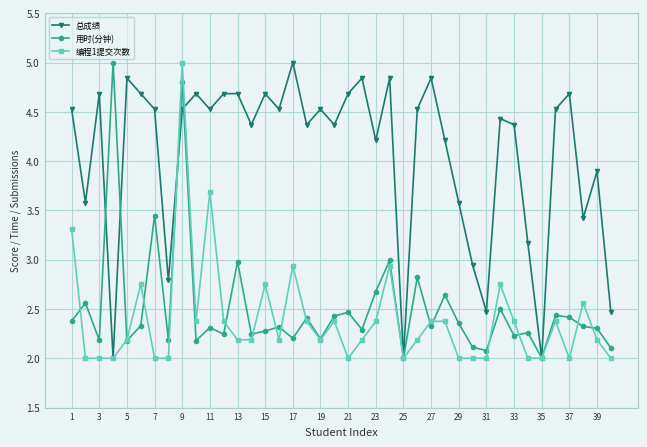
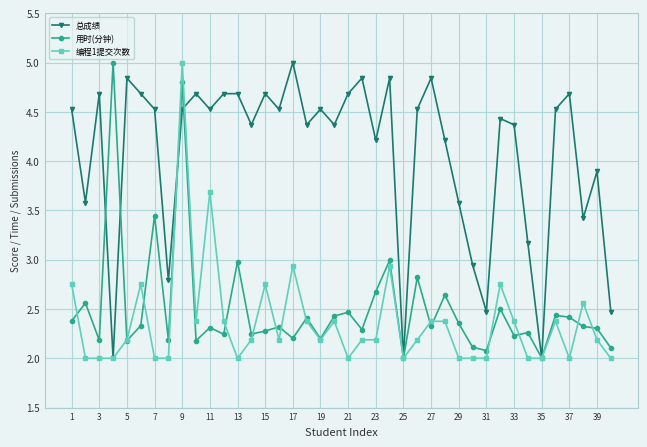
编程1提交次数, 1: 3.3 -> 2.8
编程1提交次数, 13: 2.2 -> 2.0
编程1提交次数, 23: 2.4 -> 2.2
